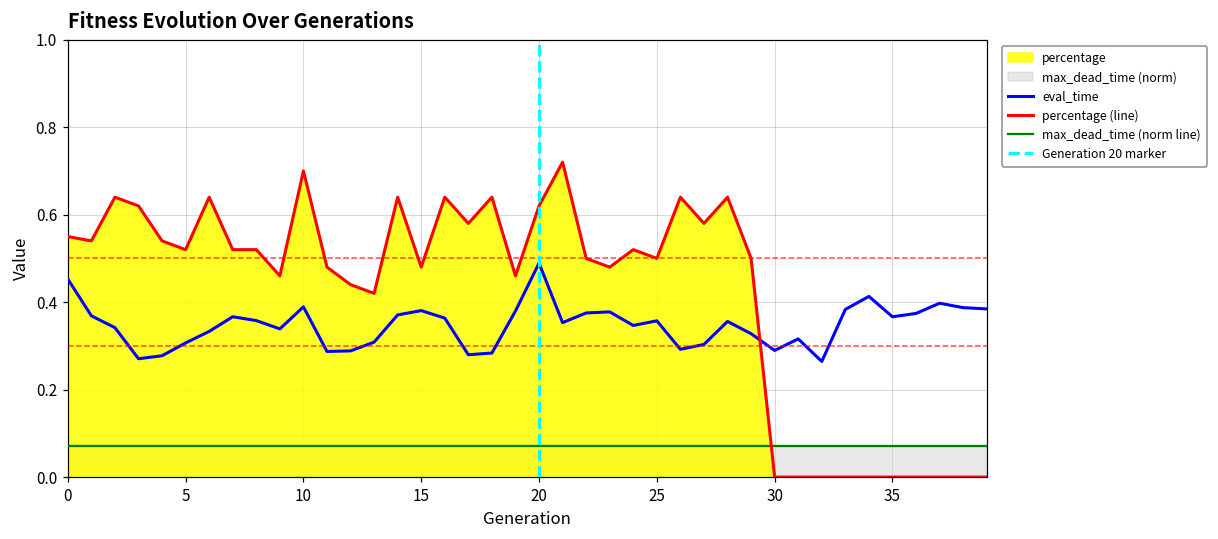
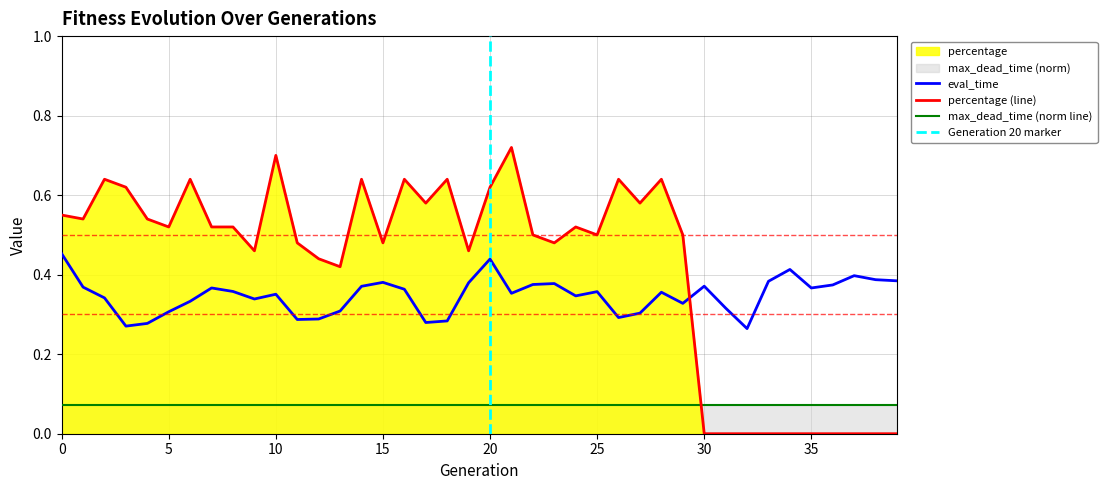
eval_time, 10: 0.39 -> 0.35
eval_time, 20: 0.49 -> 0.44
eval_time, 30: 0.29 -> 0.37
